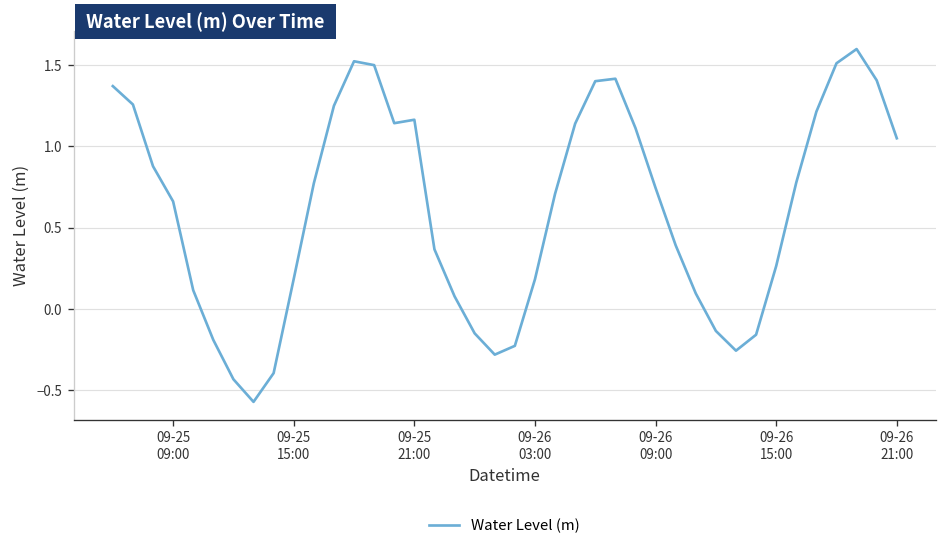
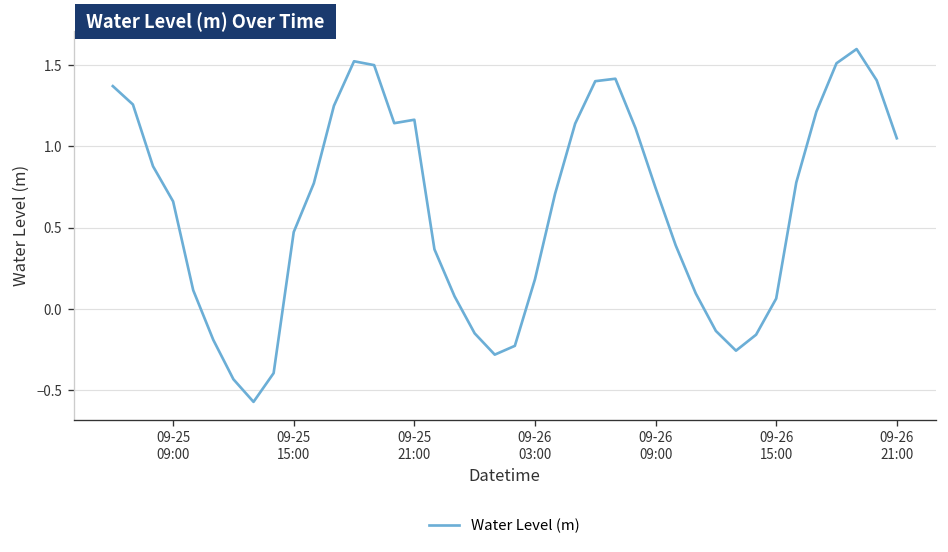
09-25 15:00: 0.18 -> 0.47
09-26 15:00: 0.26 -> 0.06
